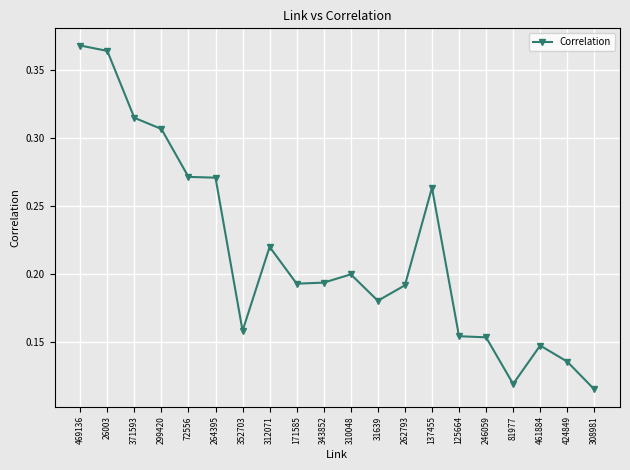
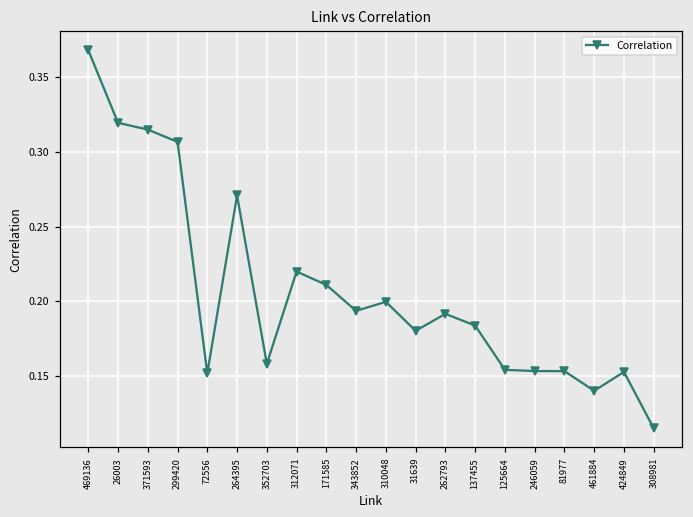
26003: 0.364 -> 0.319
72556: 0.271 -> 0.152
171585: 0.193 -> 0.211
137455: 0.263 -> 0.184
81977: 0.119 -> 0.153
461884: 0.148 -> 0.140
424849: 0.136 -> 0.153
